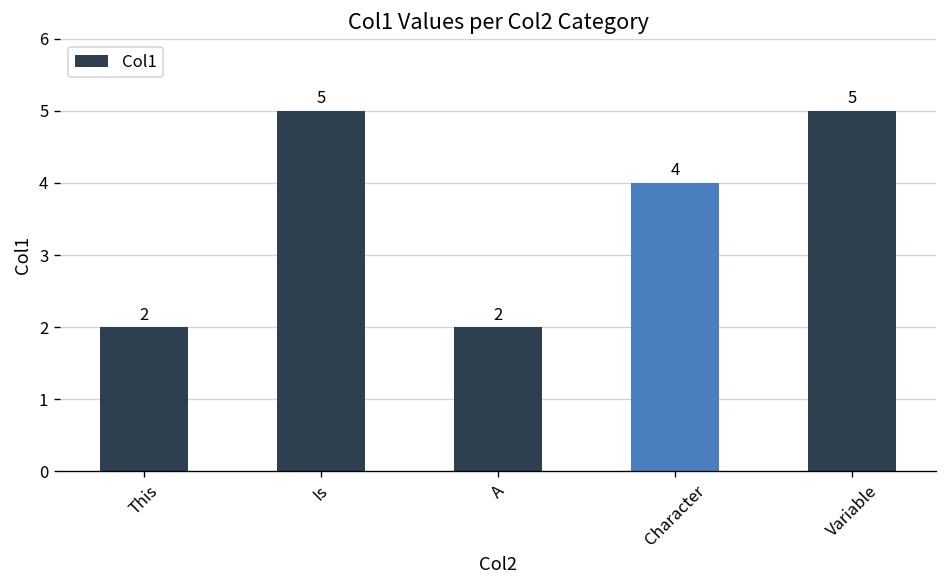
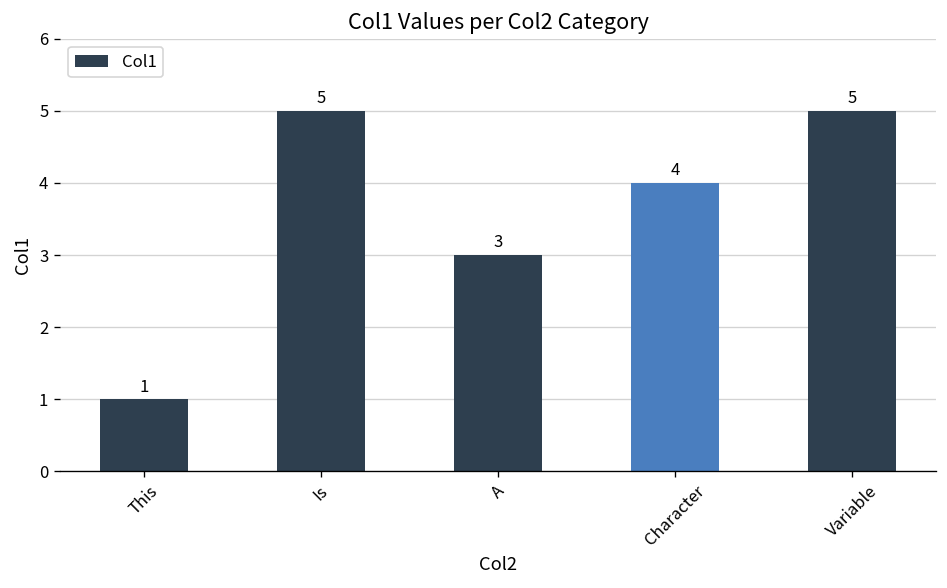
This: 2 -> 1
A: 2 -> 3
